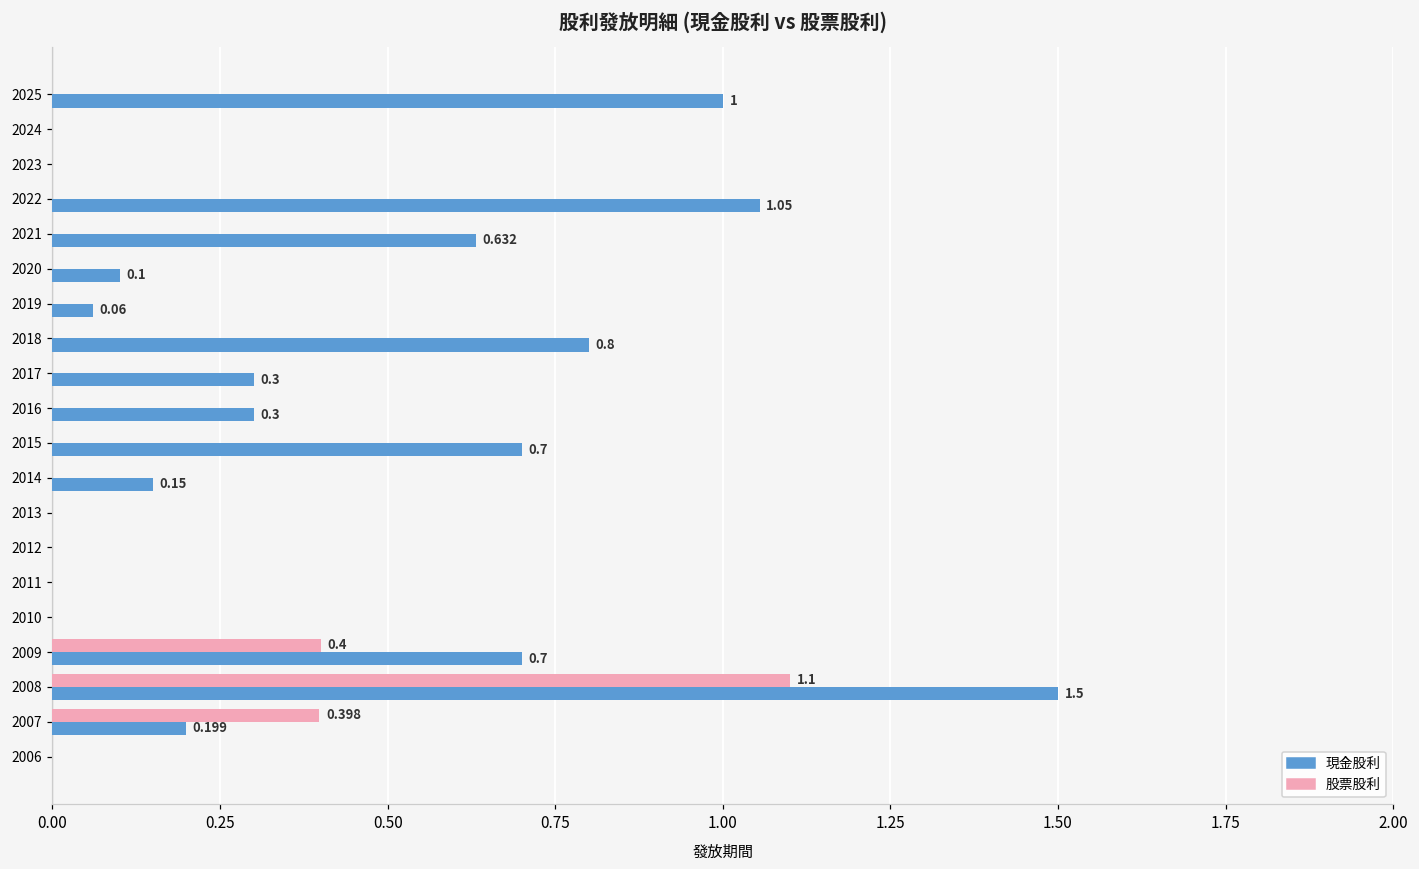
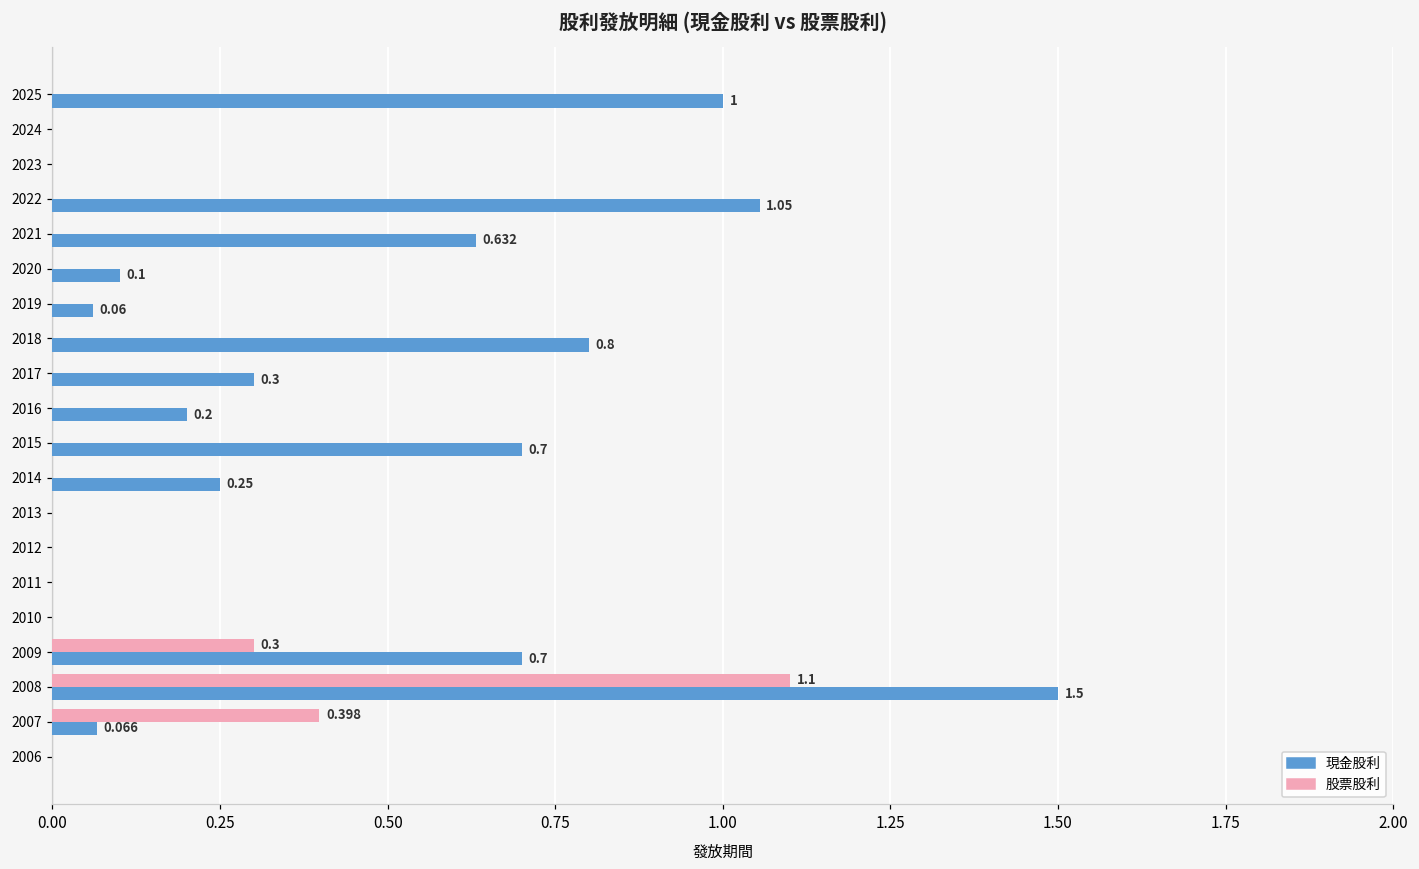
現金股利, 2016: 0.3 -> 0.2
現金股利, 2014: 0.15 -> 0.25
股票股利, 2009: 0.4 -> 0.3
現金股利, 2007: 0.199 -> 0.066
